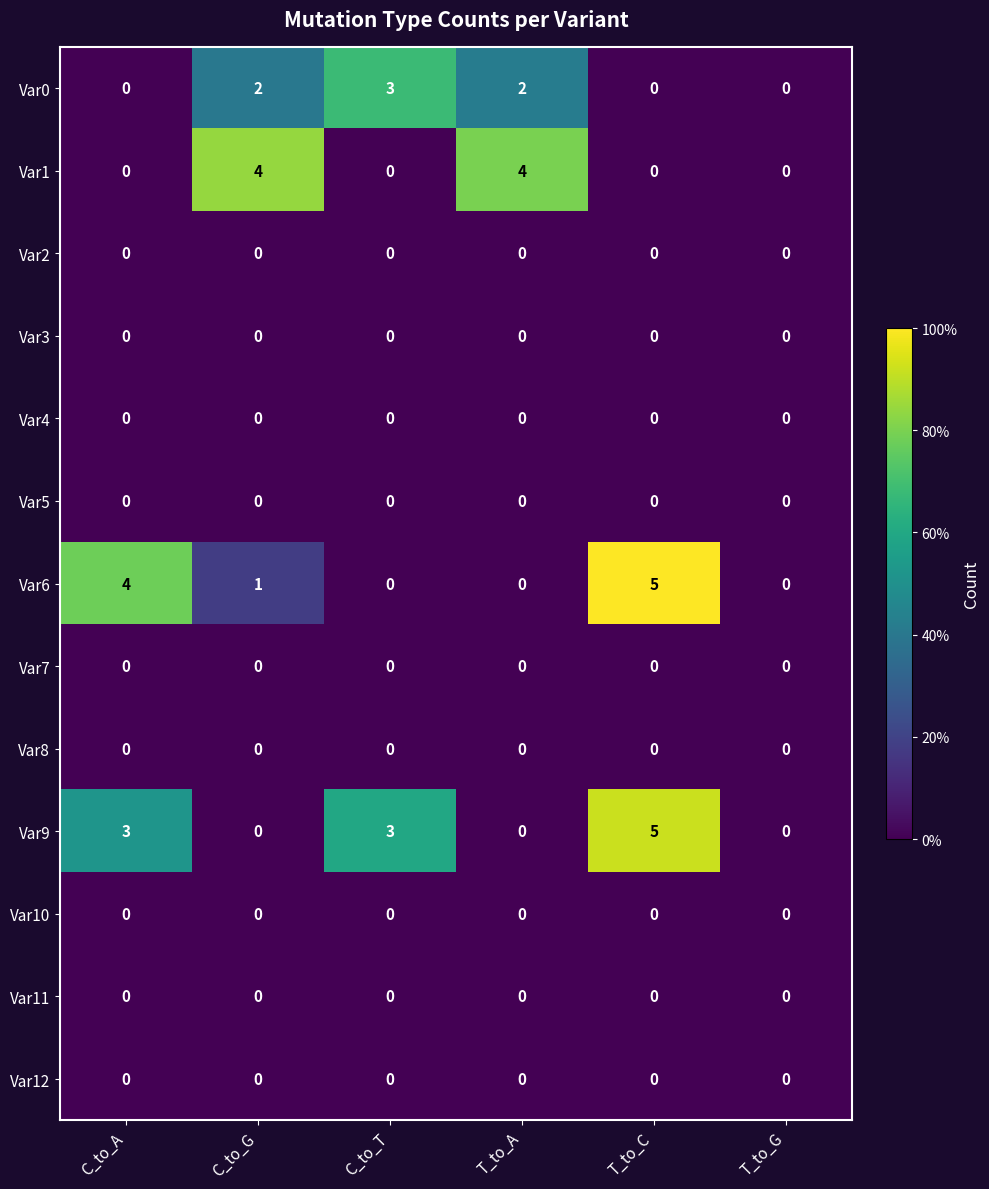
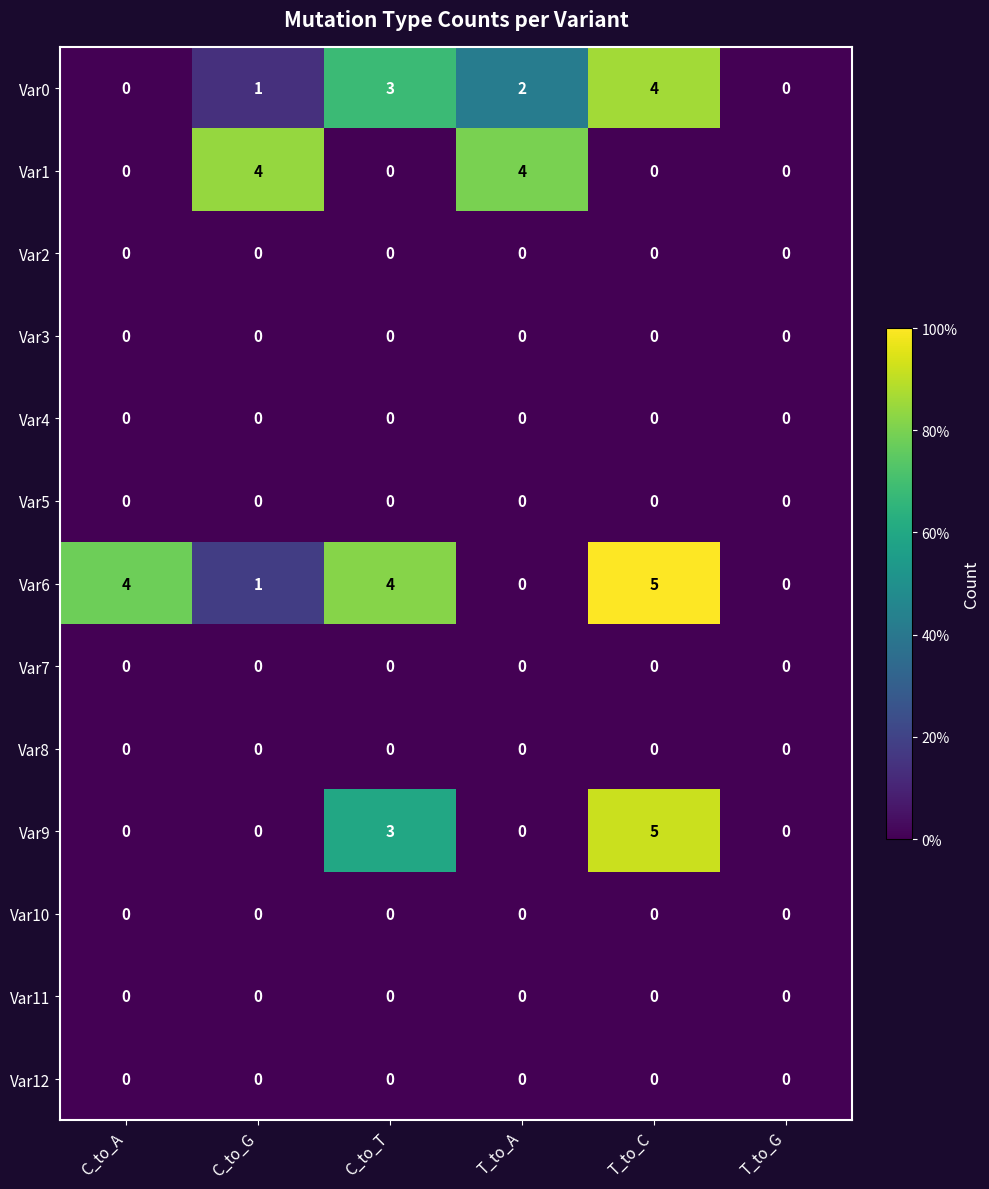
Var0, C_to_G: 2 -> 1
Var0, T_to_C: 0 -> 4
Var6, C_to_T: 0 -> 4
Var9, C_to_A: 3 -> 0
